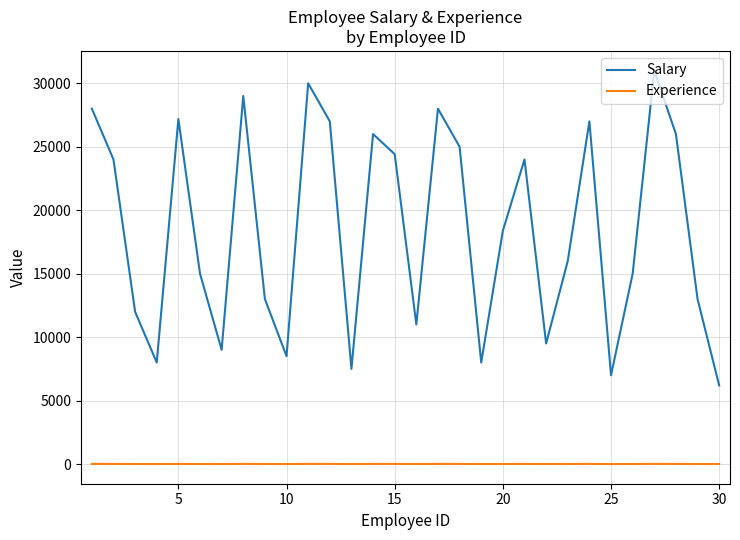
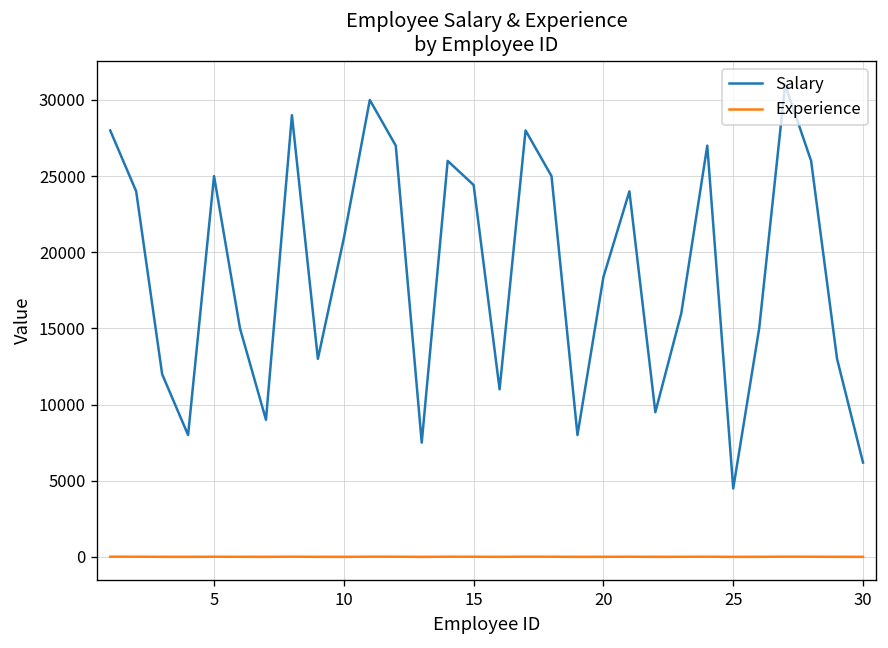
Salary, 5: 27200 -> 25000
Salary, 10: 8500 -> 20900
Salary, 25: 7000 -> 4500
